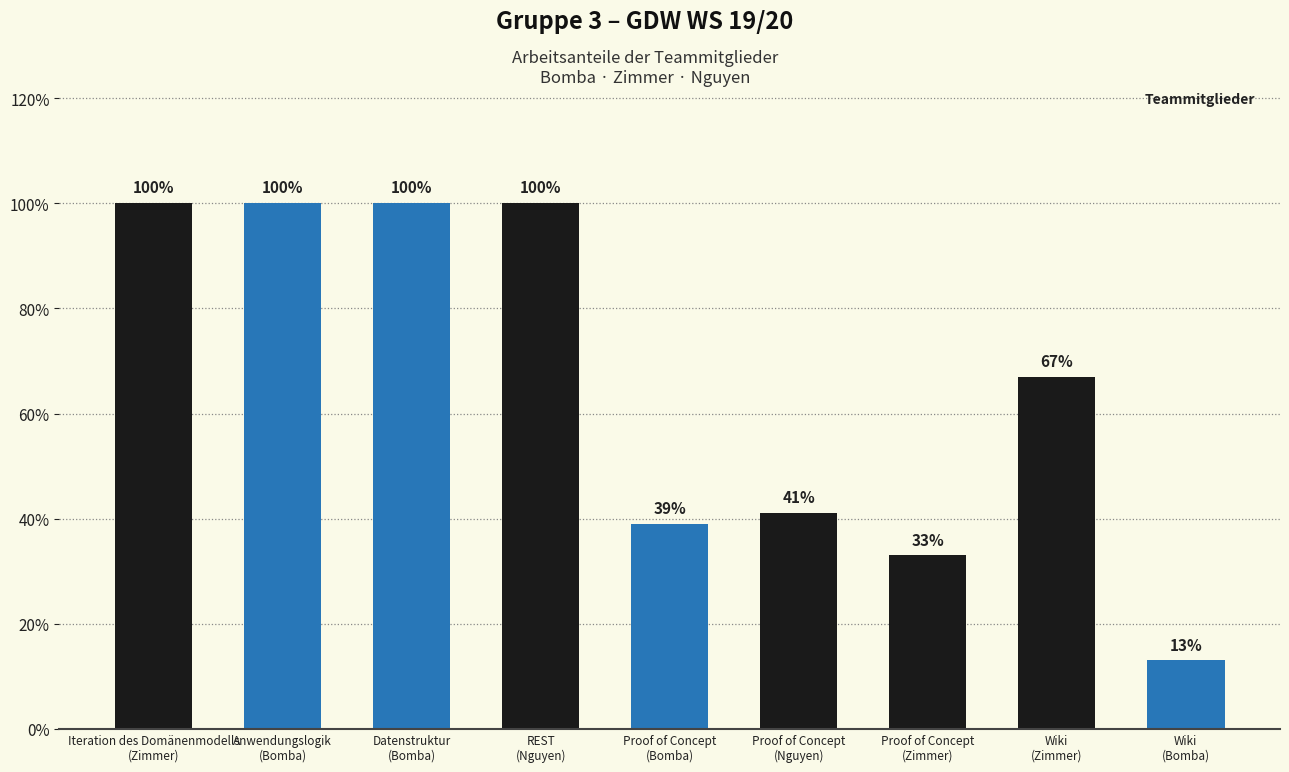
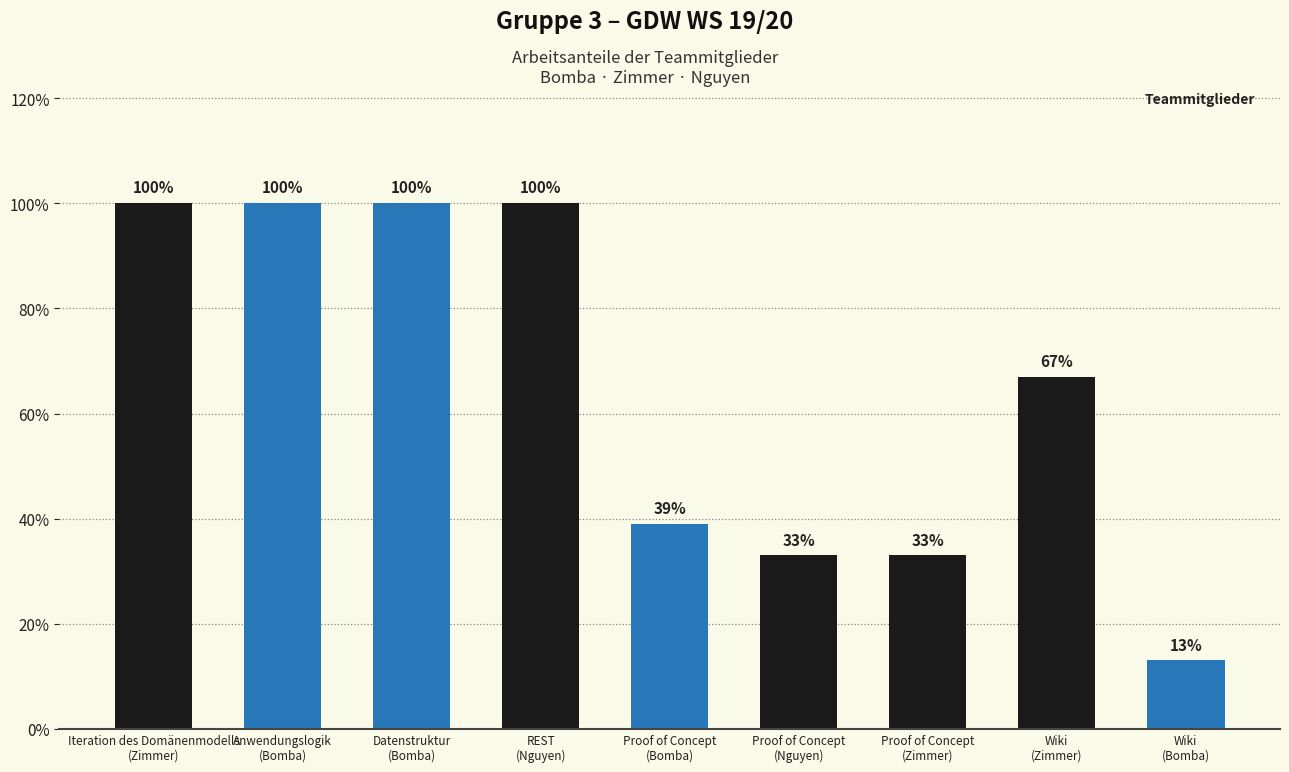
Proof of Concept (Nguyen): 41% -> 33%
